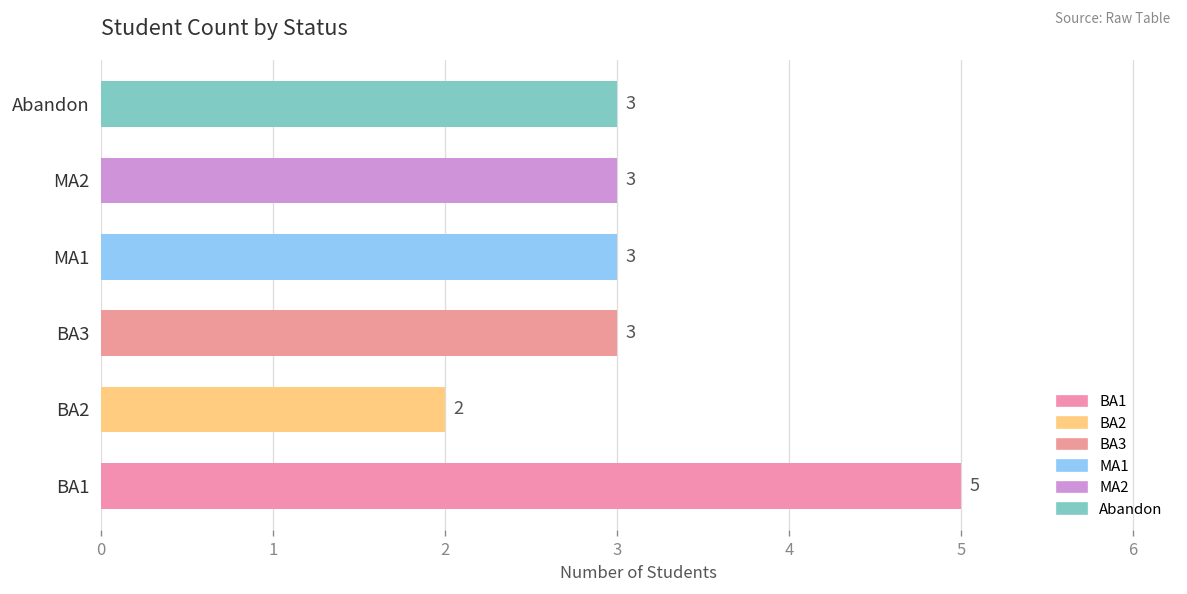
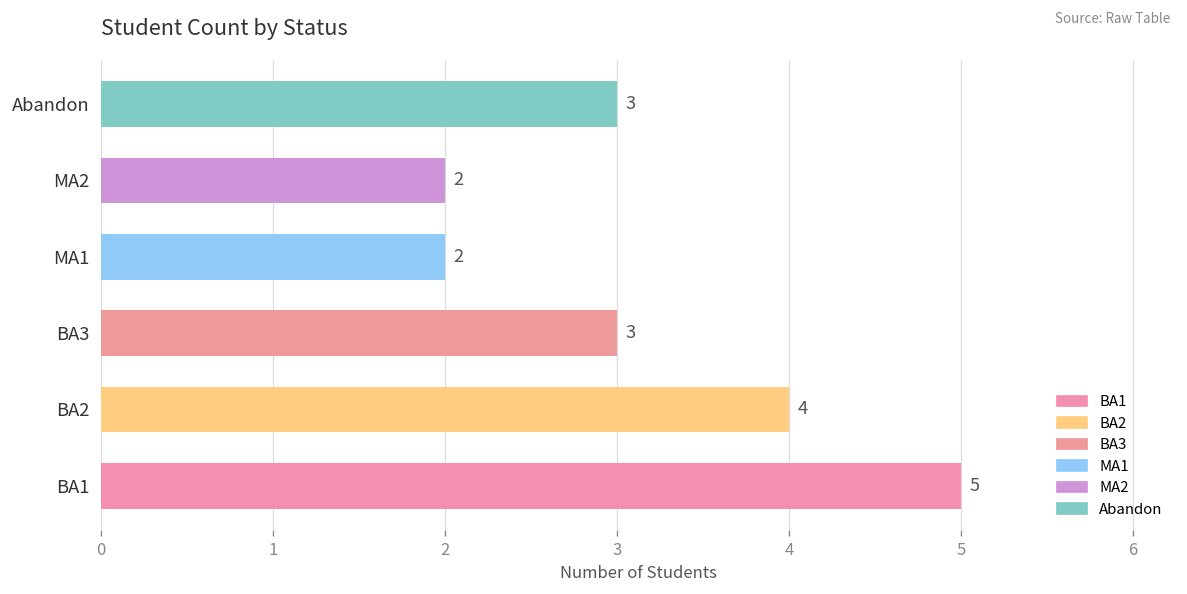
MA2: 3 -> 2
MA1: 3 -> 2
BA2: 2 -> 4
